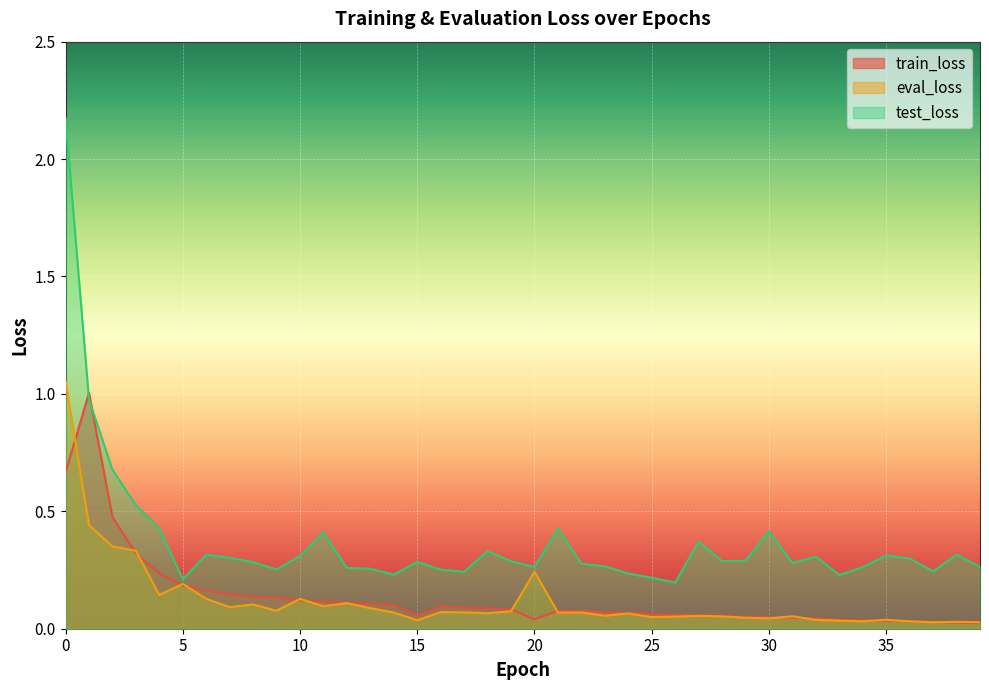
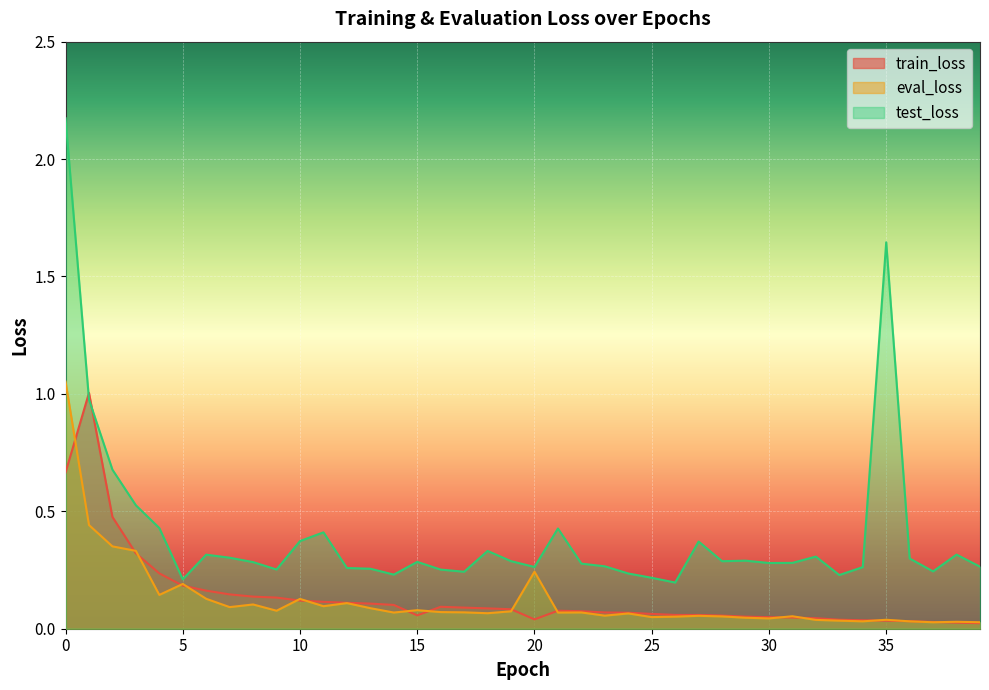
test_loss, 10: 0.31 -> 0.37
eval_loss, 15: 0.04 -> 0.08
test_loss, 30: 0.42 -> 0.28
test_loss, 35: 0.31 -> 1.65
